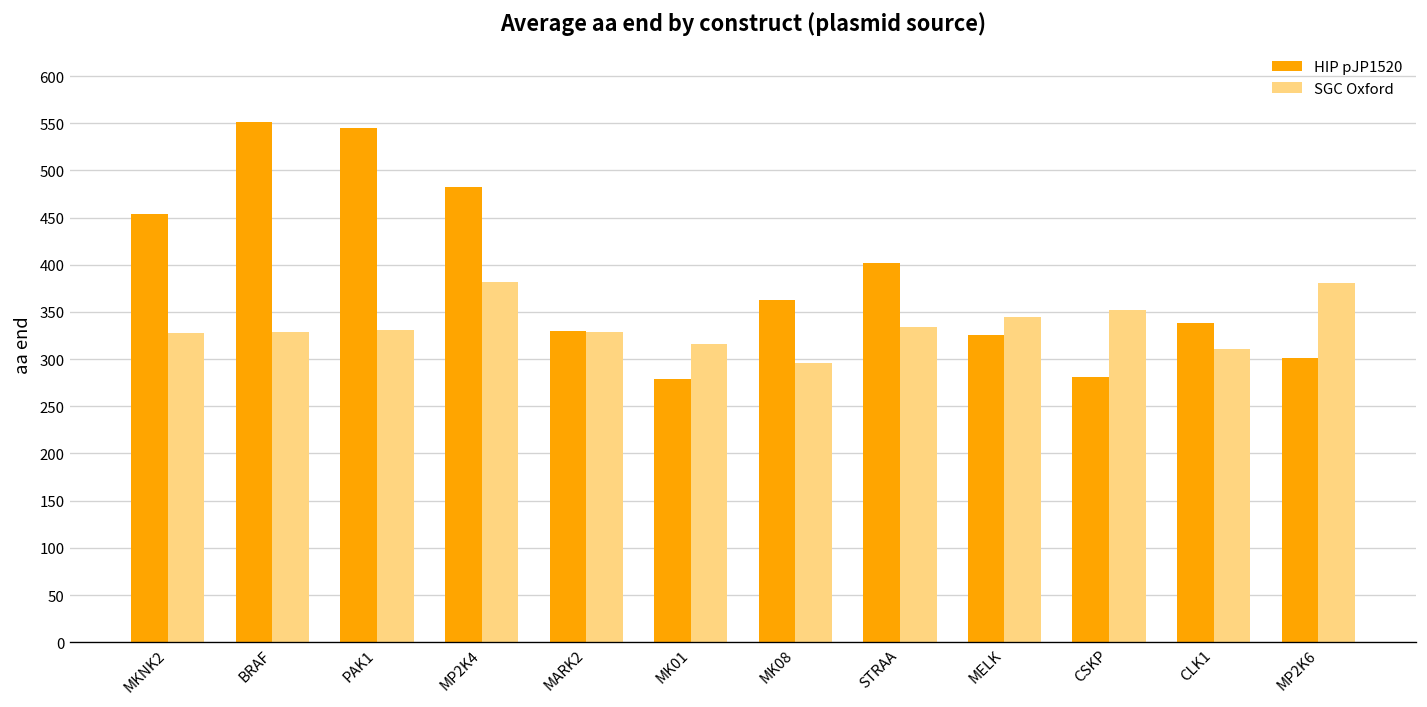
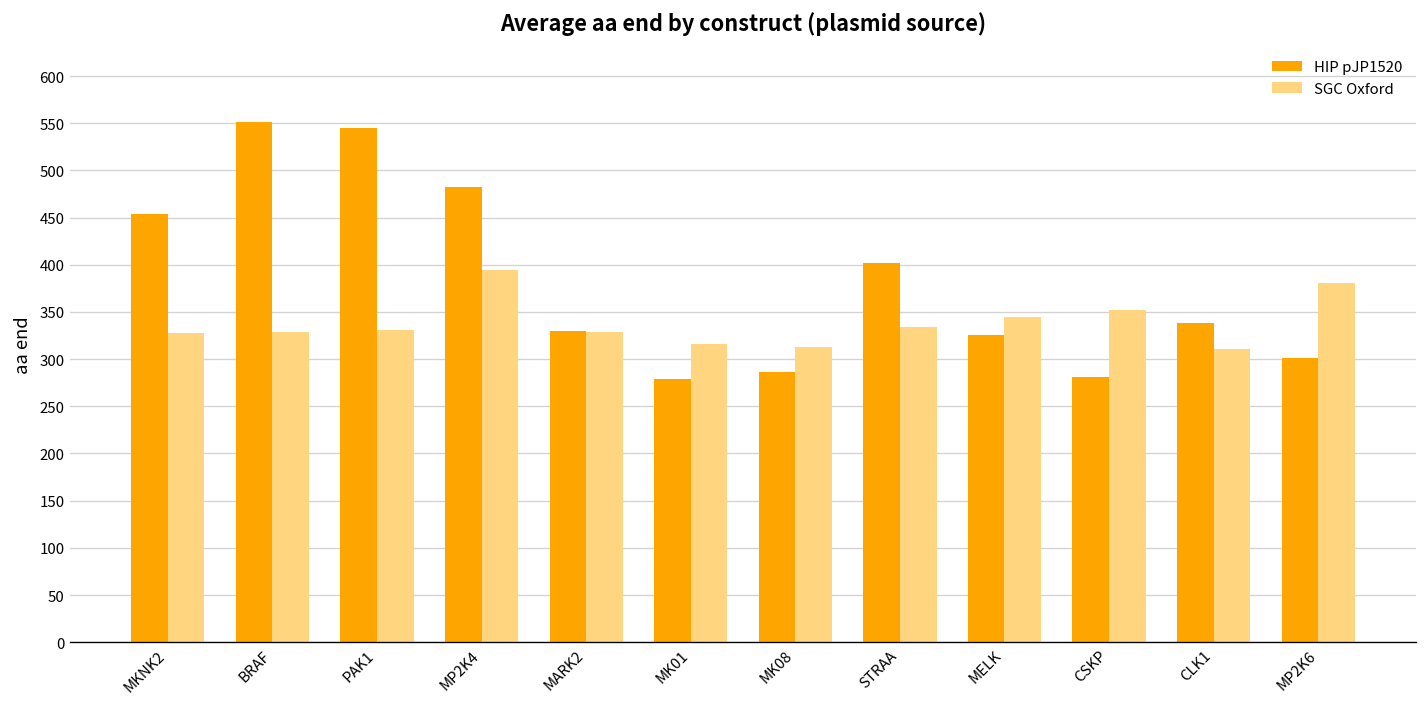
SGC Oxford, MP2K4: 380 -> 390
HIP pJP1520, MK08: 360 -> 290
SGC Oxford, MK08: 300 -> 310
